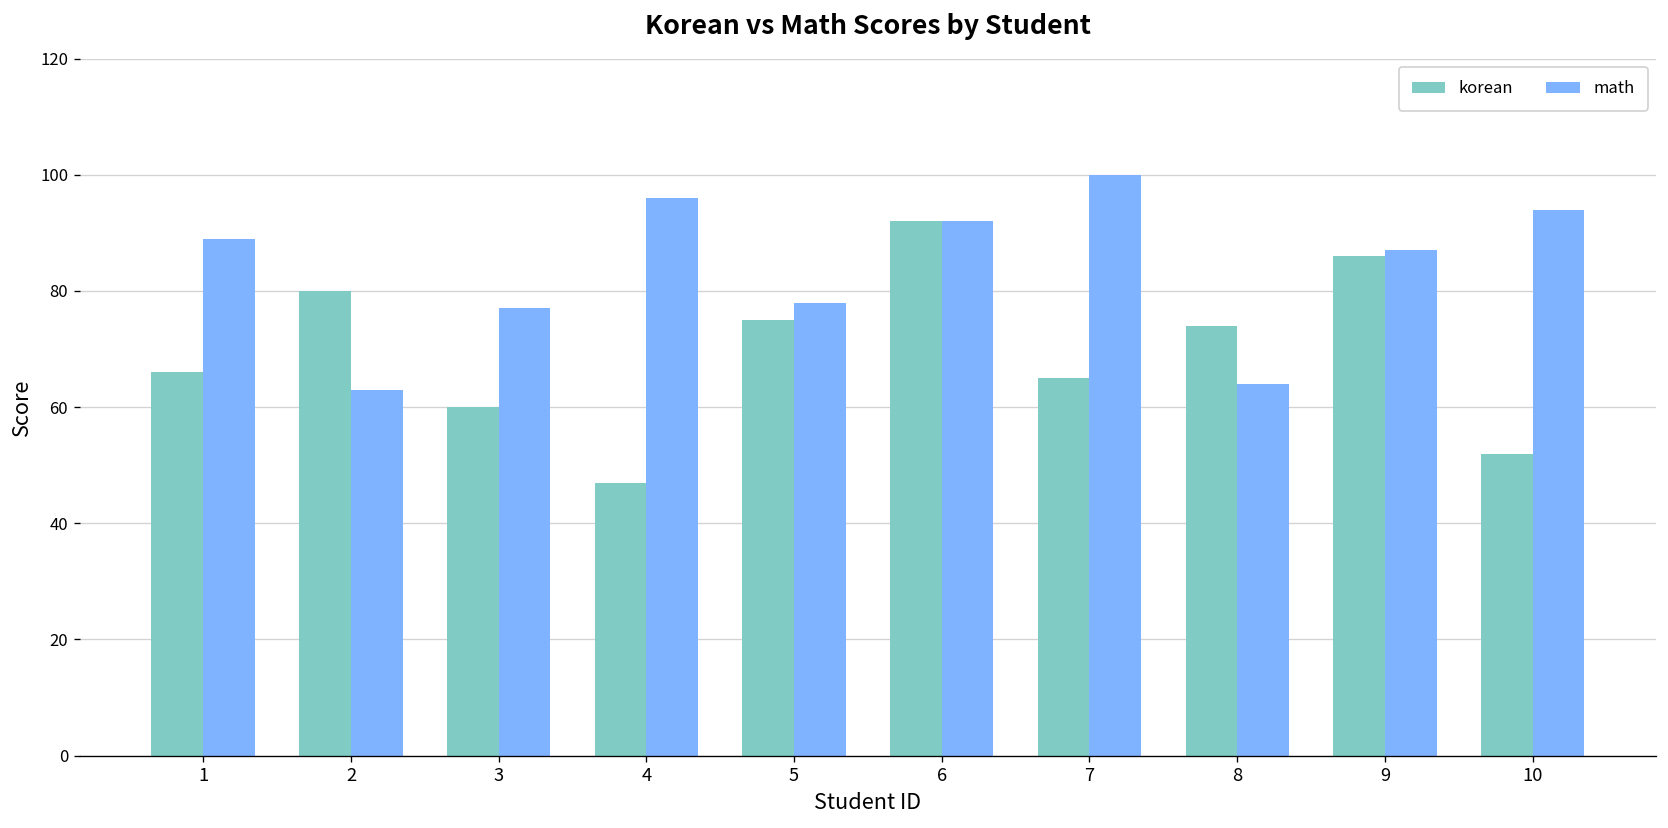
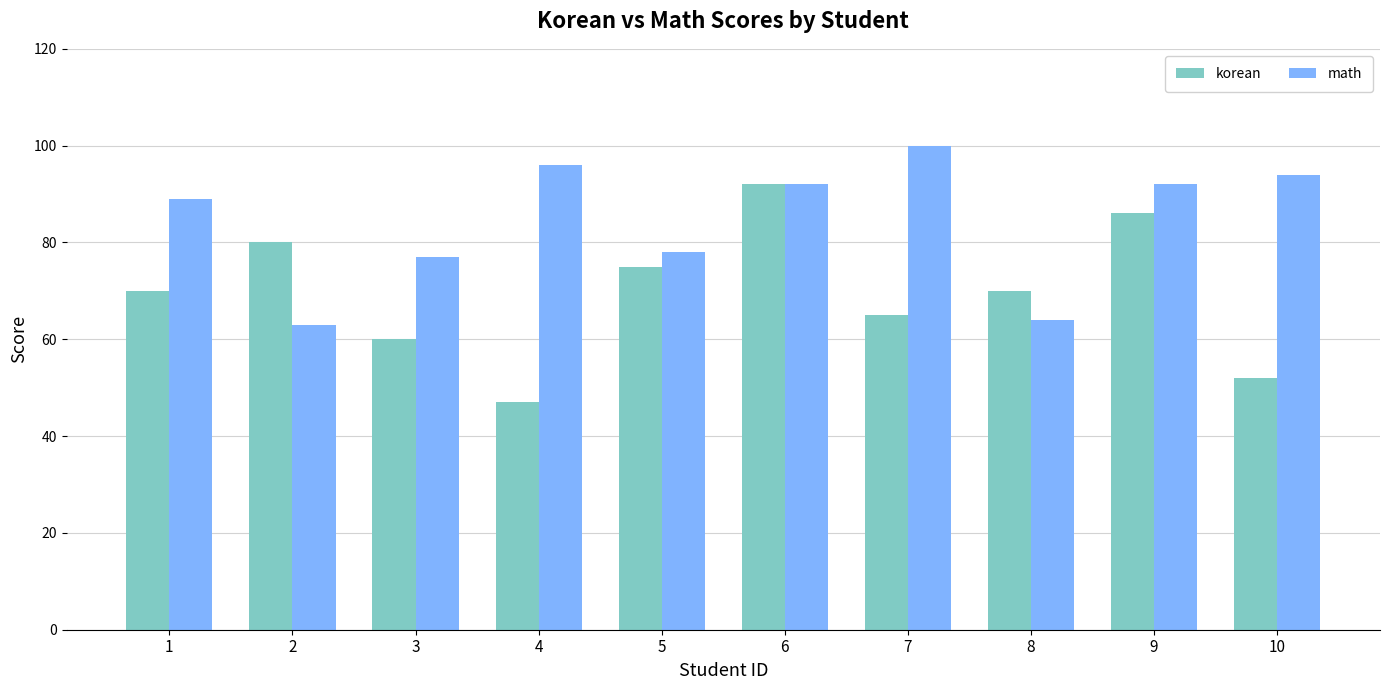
korean, 1: 66 -> 70
korean, 8: 74 -> 70
math, 9: 87 -> 92
